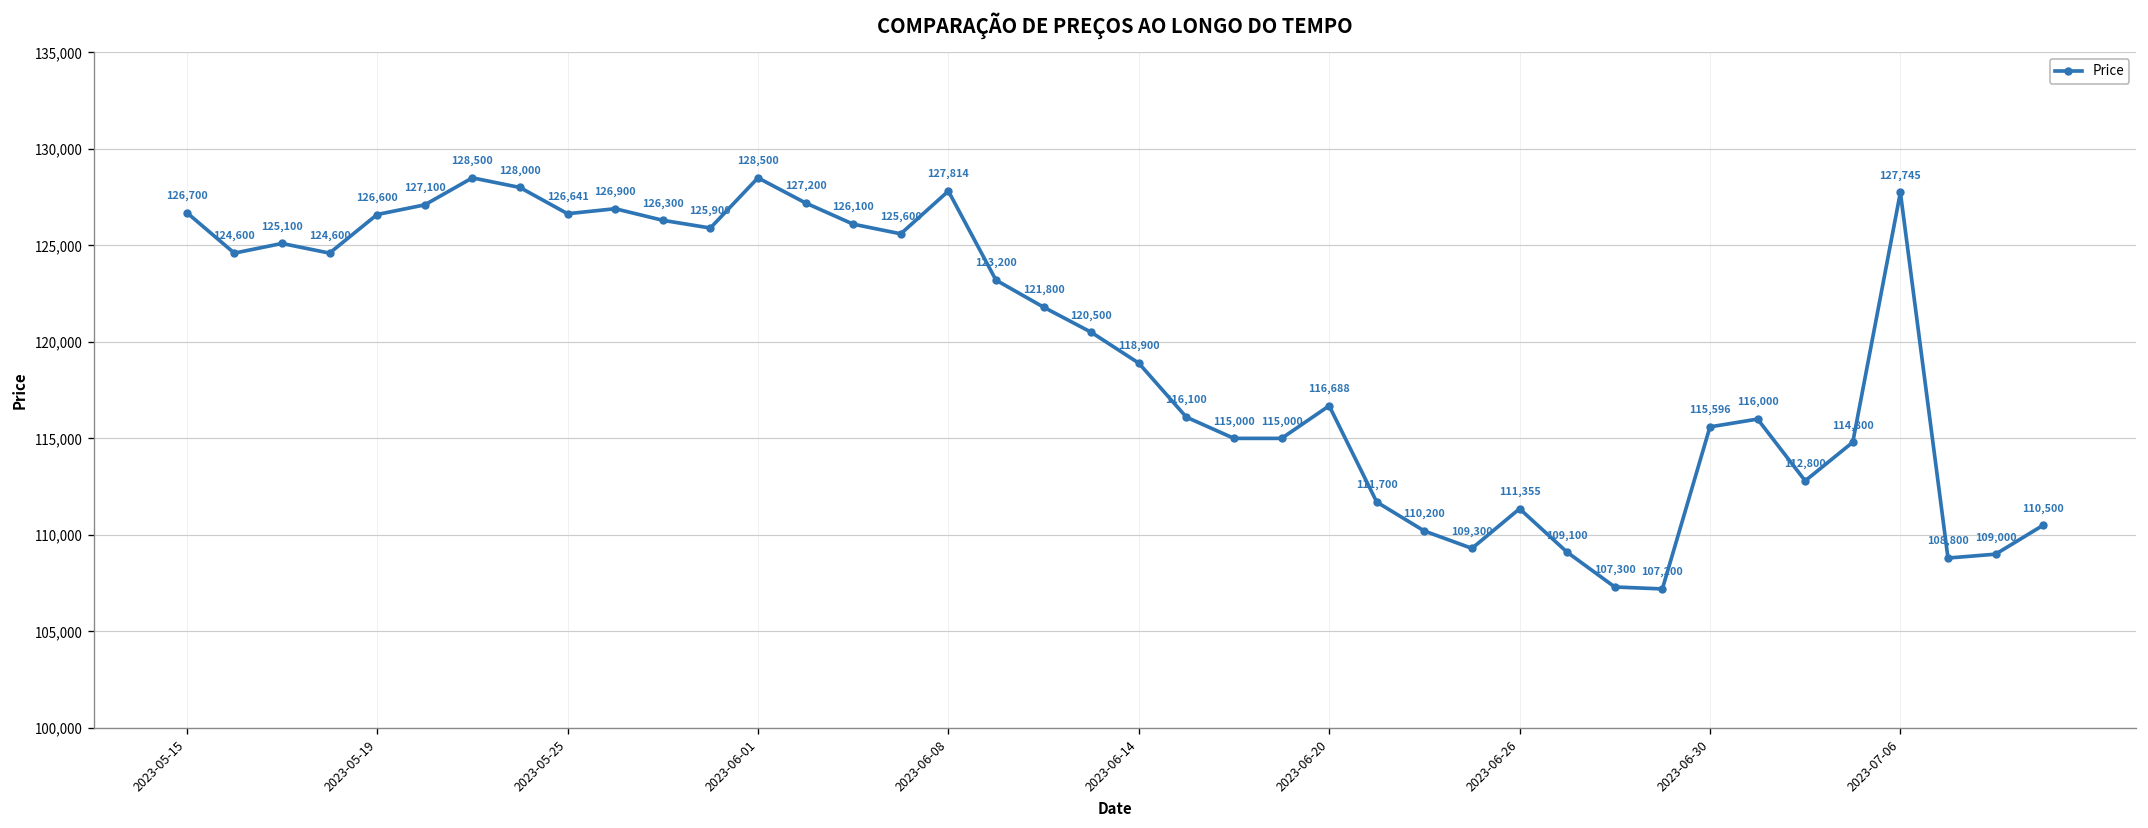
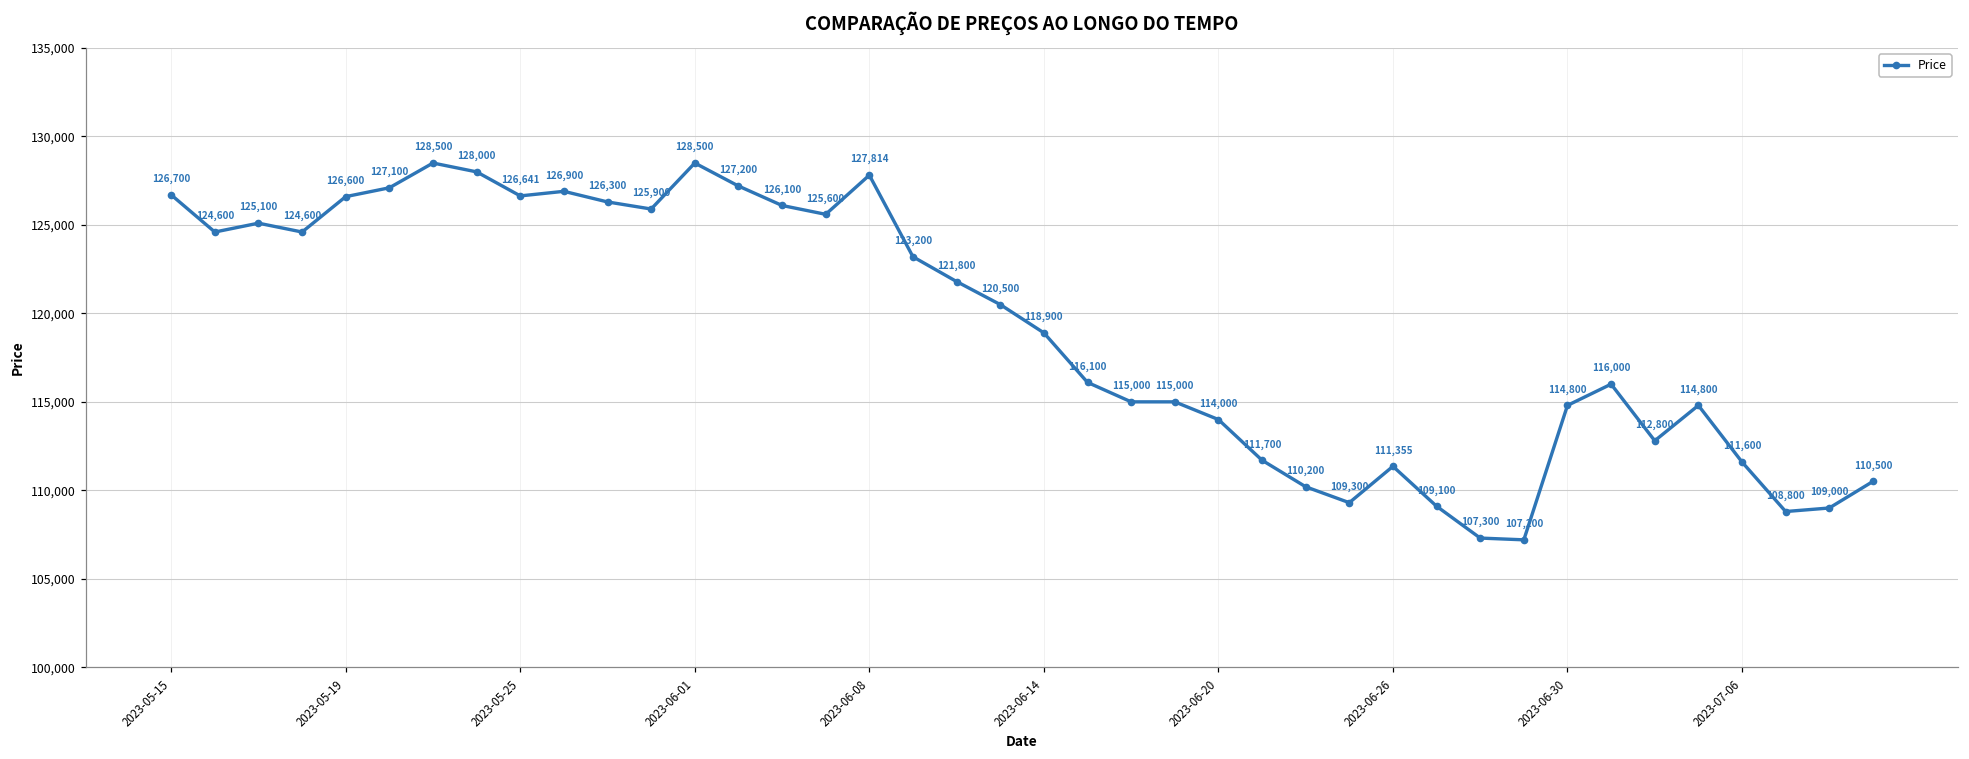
2023-06-20: 116,688 -> 114,000
2023-06-30: 115,596 -> 114,800
2023-07-06: 127,745 -> 111,600
